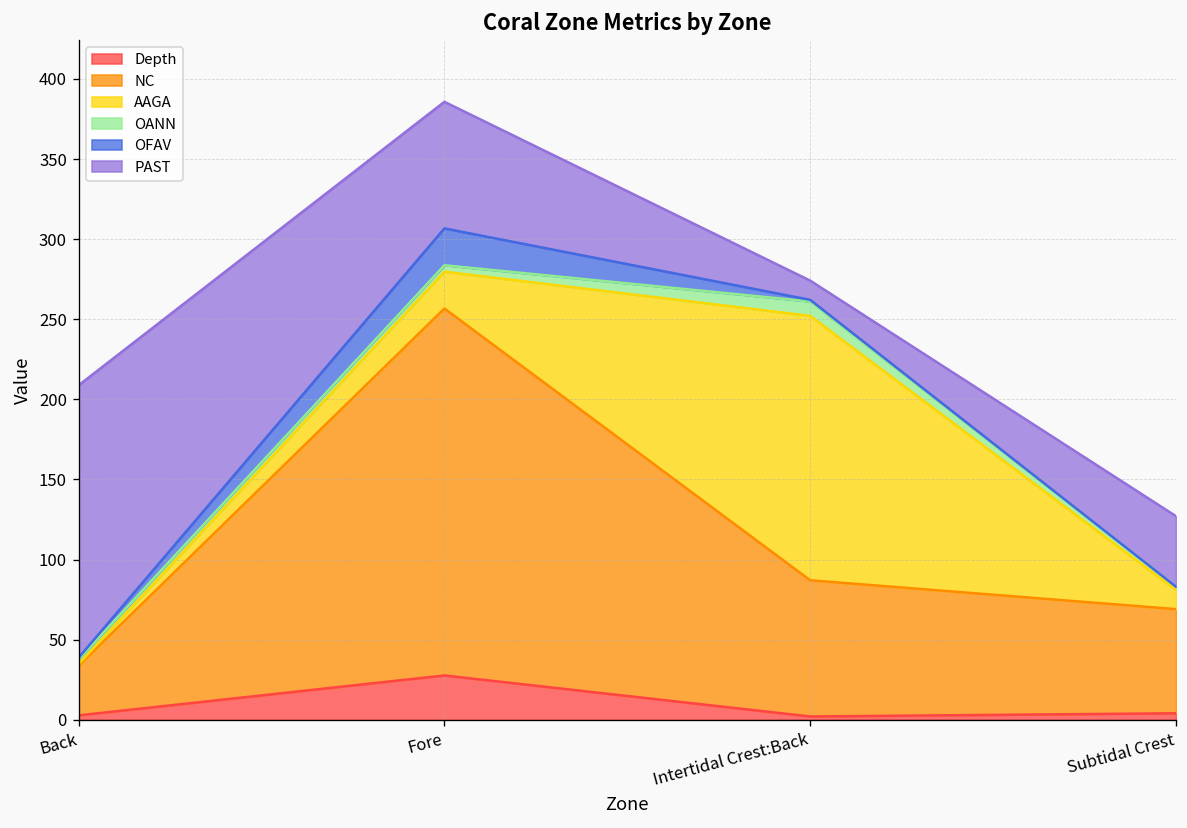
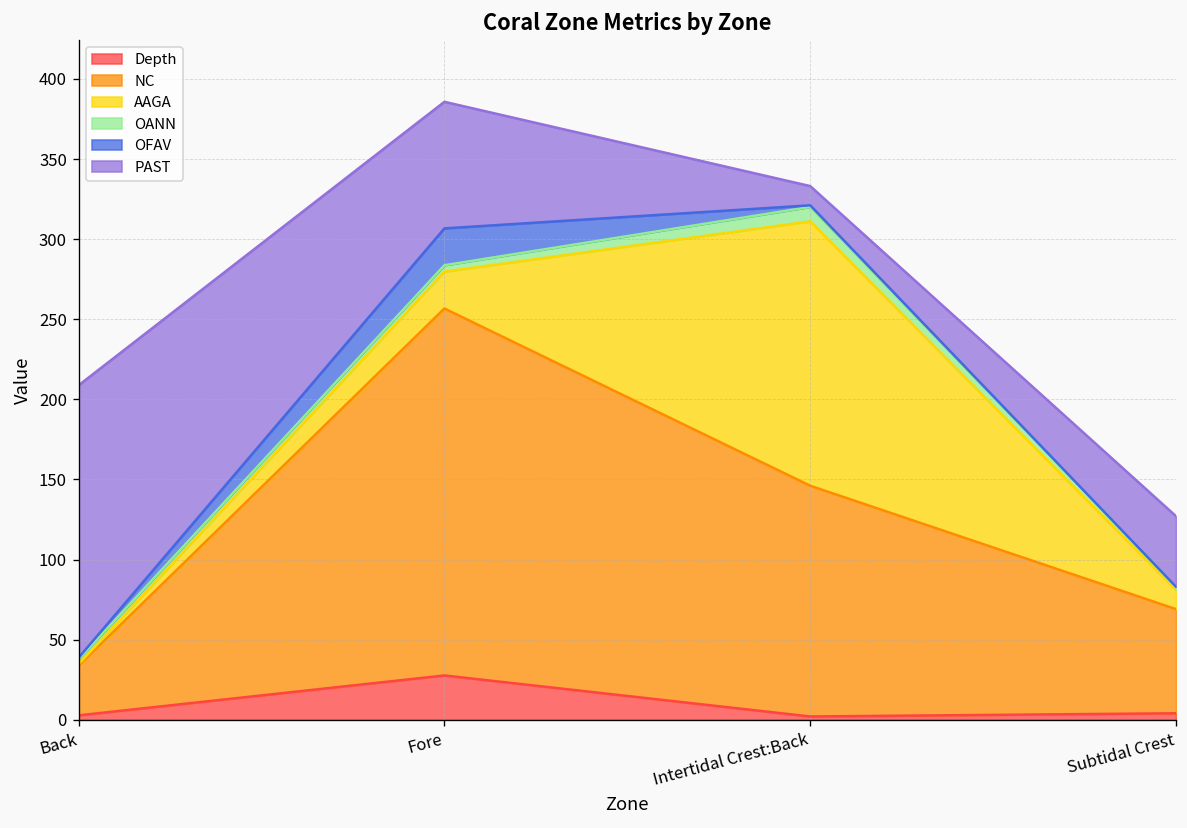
NC, Intertidal Crest:Back: 85 -> 144
